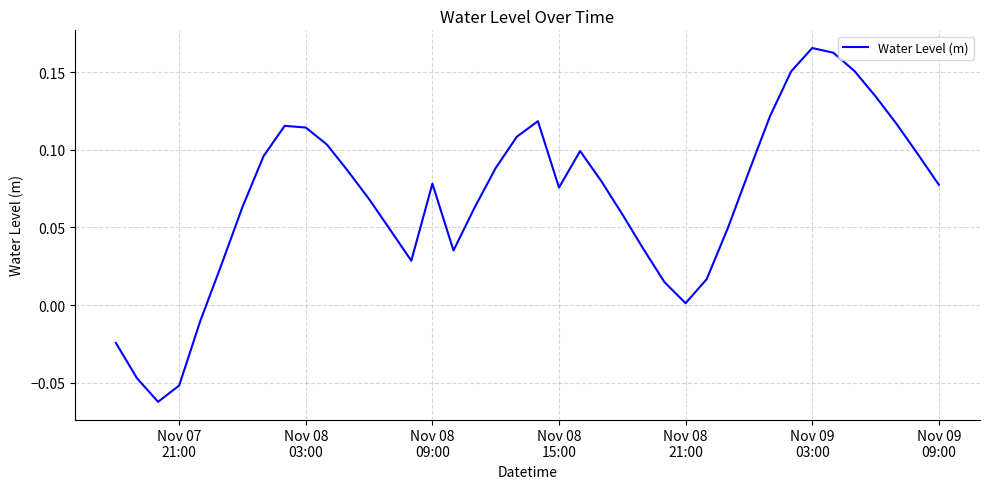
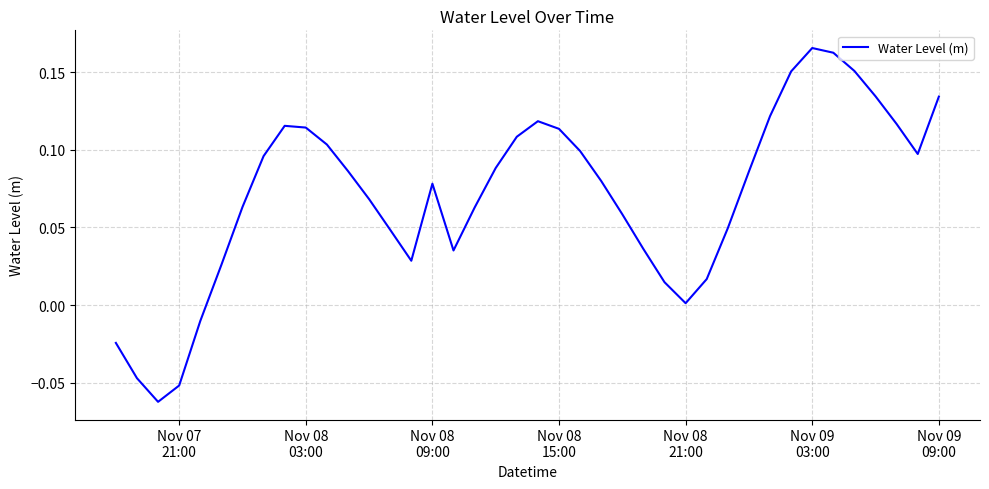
Nov 08 15:00: 0.076 -> 0.114
Nov 09 09:00: 0.077 -> 0.134
